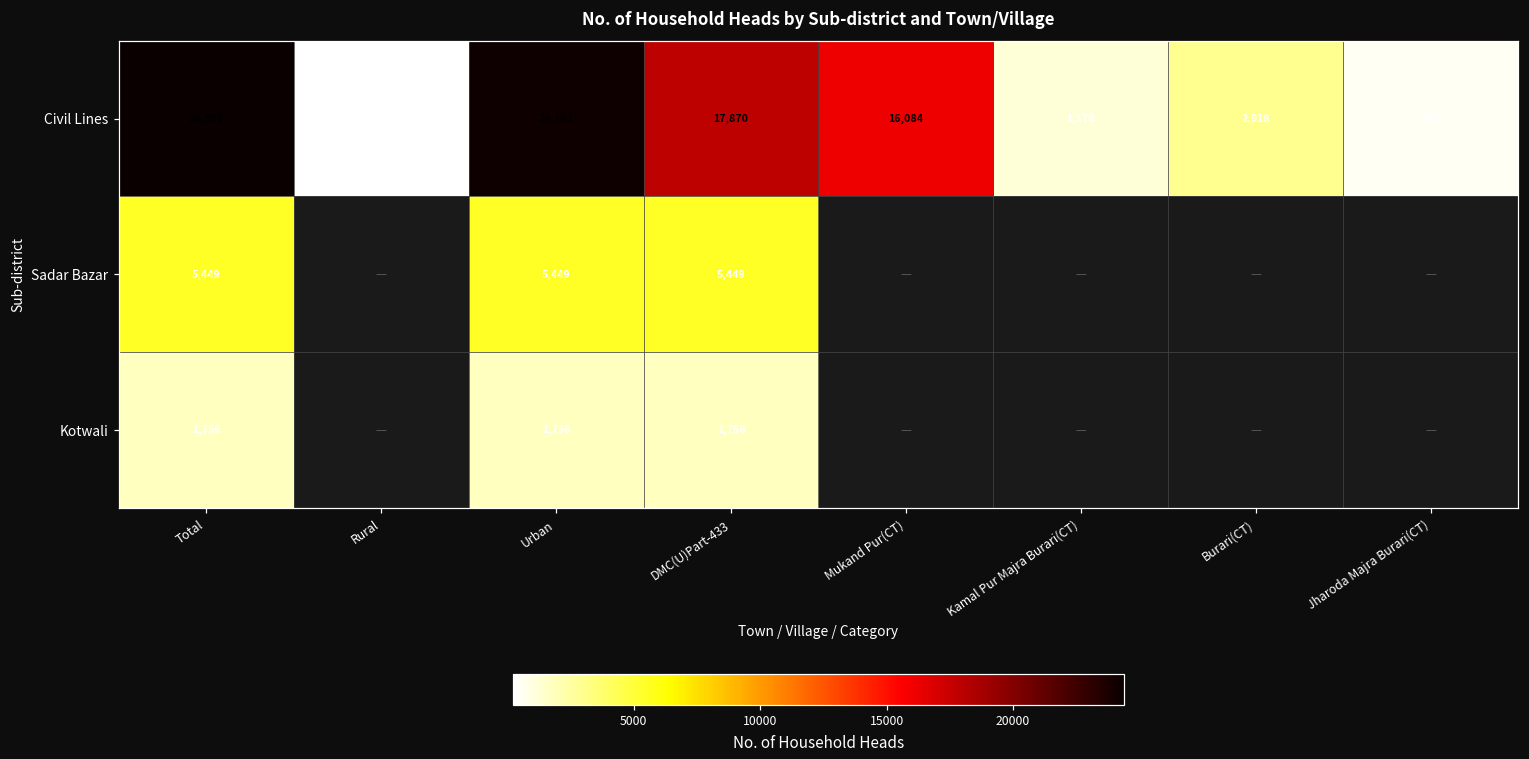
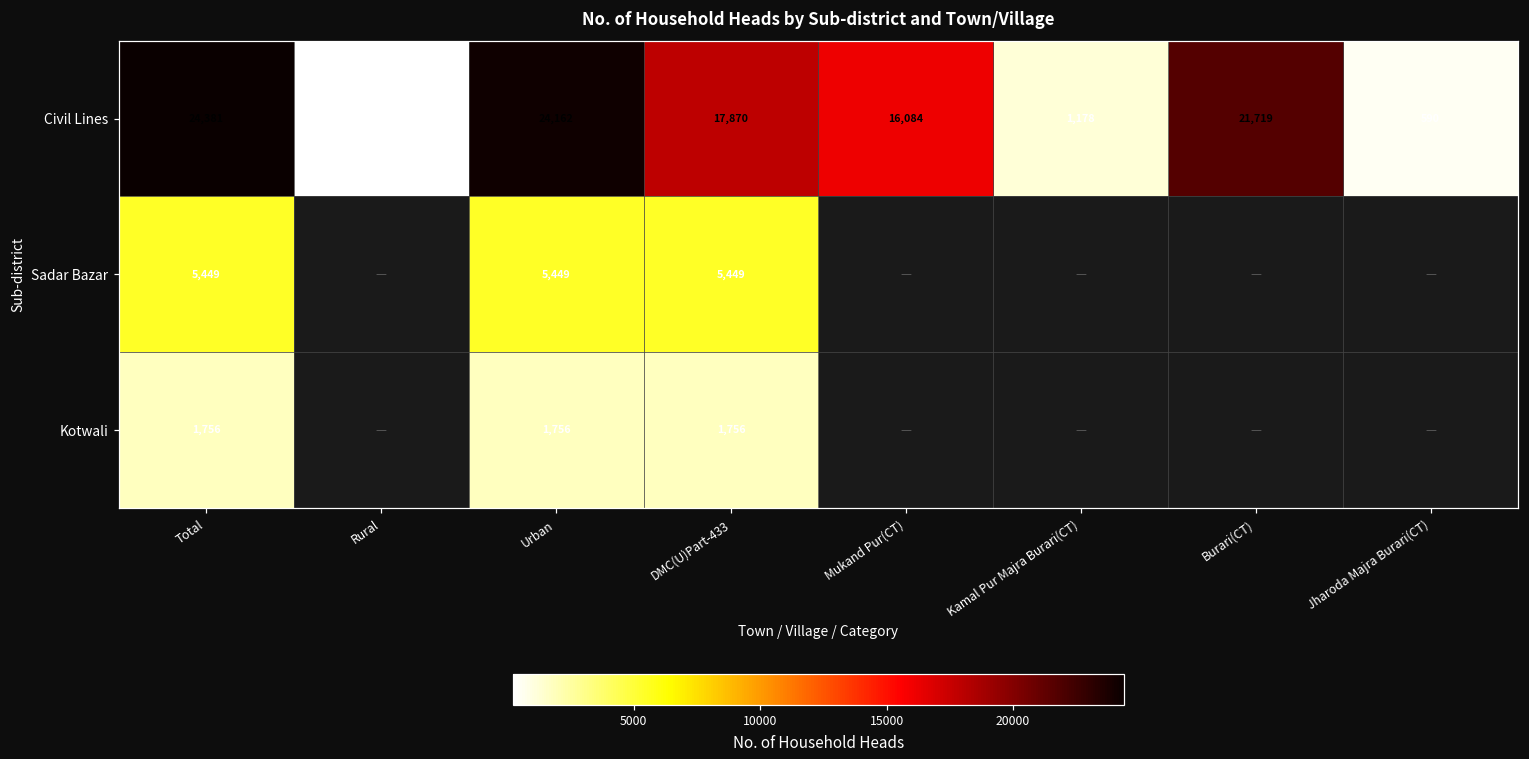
Civil Lines, Burari(CT): 2,918 -> 21,719
